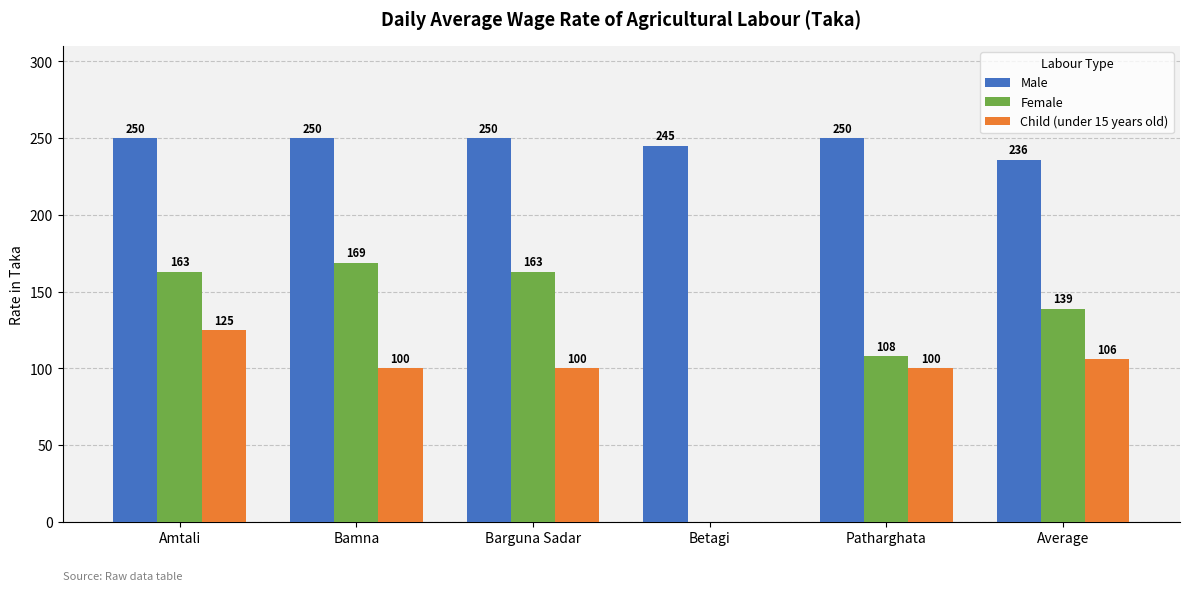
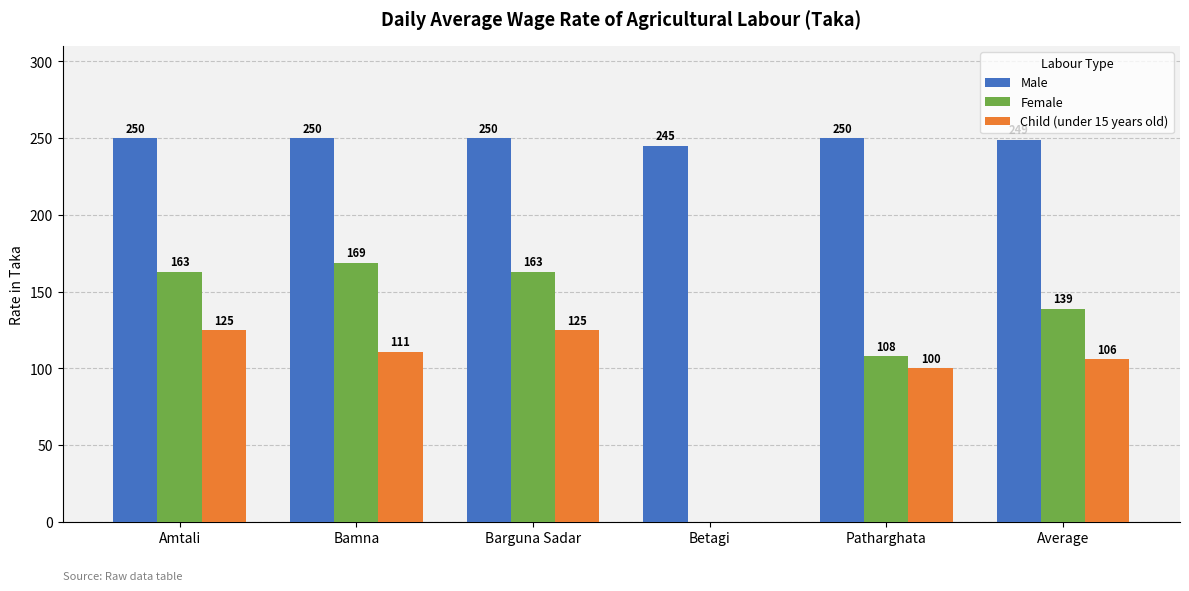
Child (under 15 years old), Bamna: 100 -> 111
Child (under 15 years old), Barguna Sadar: 100 -> 125
Male, Average: 236 -> 249
